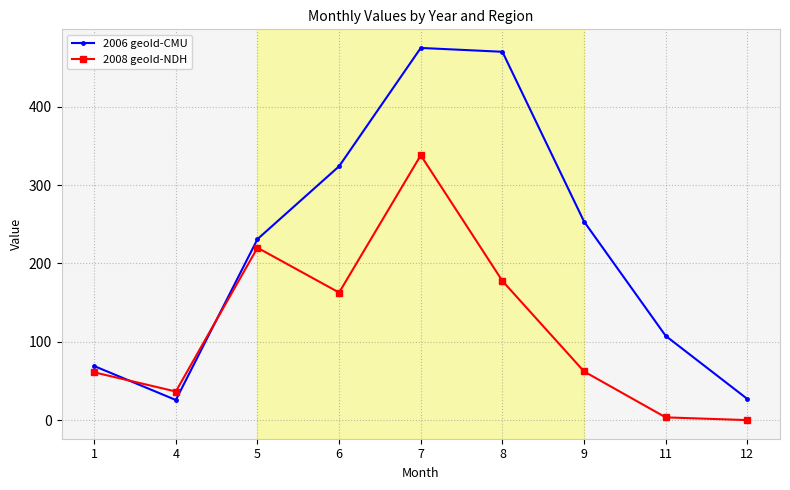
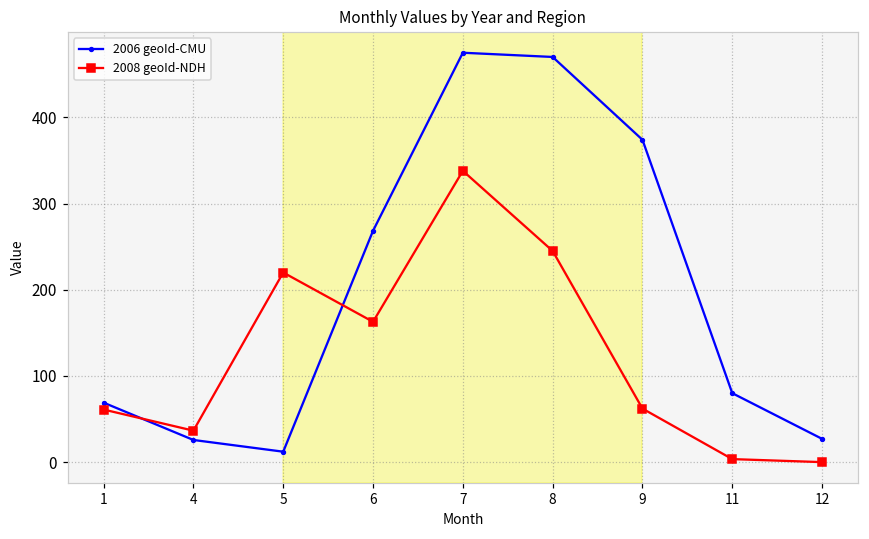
2006 geoId-CMU, 5: 230 -> 10
2006 geoId-CMU, 6: 320 -> 270
2008 geoId-NDH, 8: 180 -> 250
2006 geoId-CMU, 9: 250 -> 370
2006 geoId-CMU, 11: 110 -> 80
